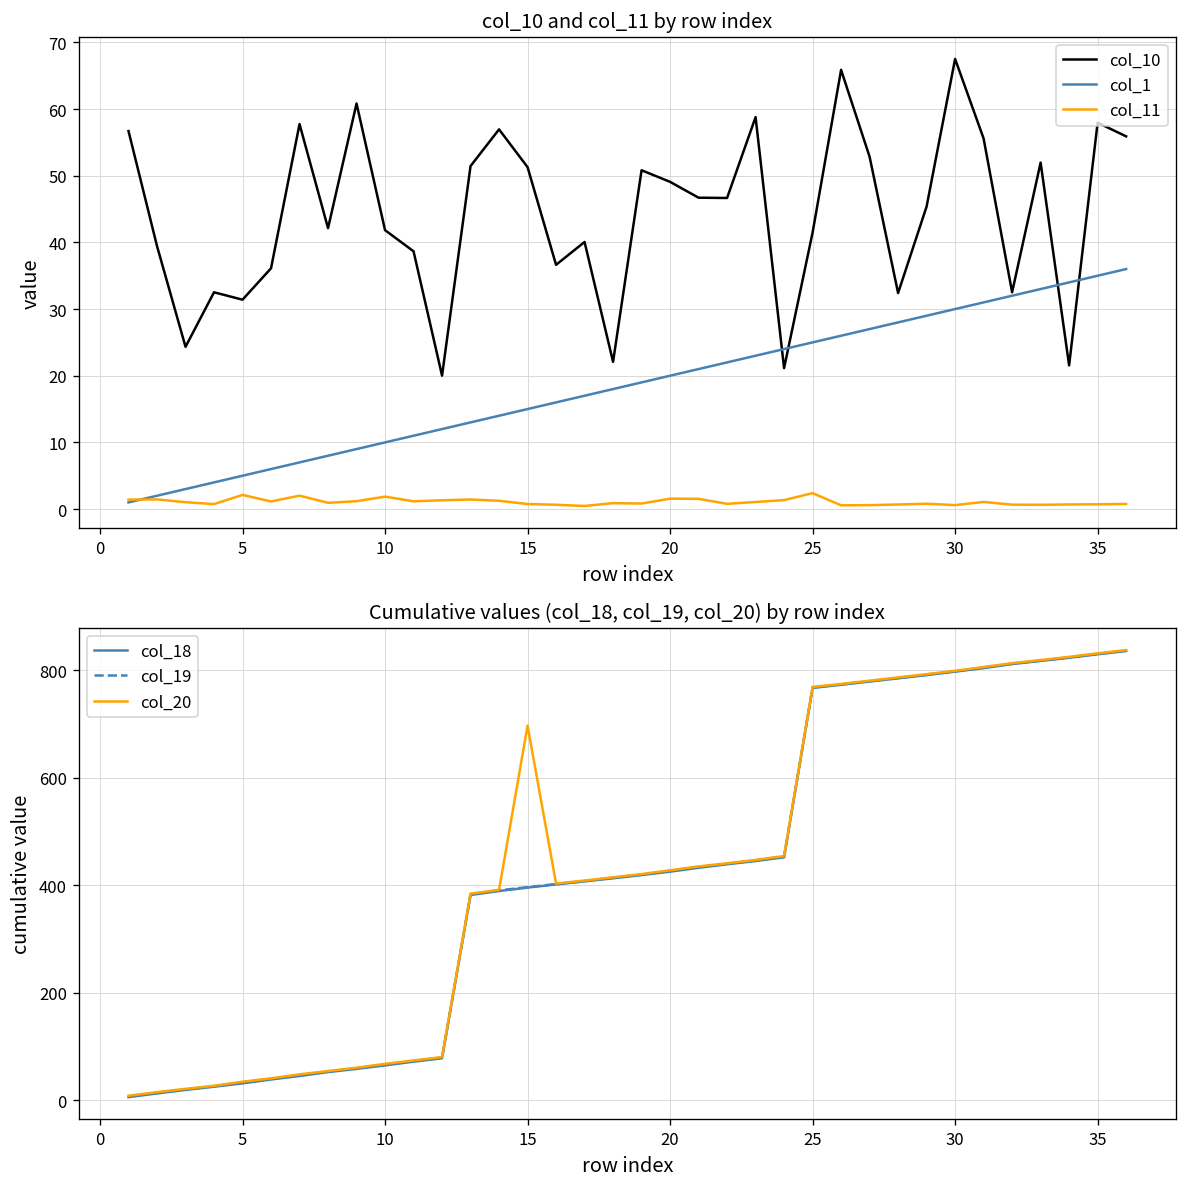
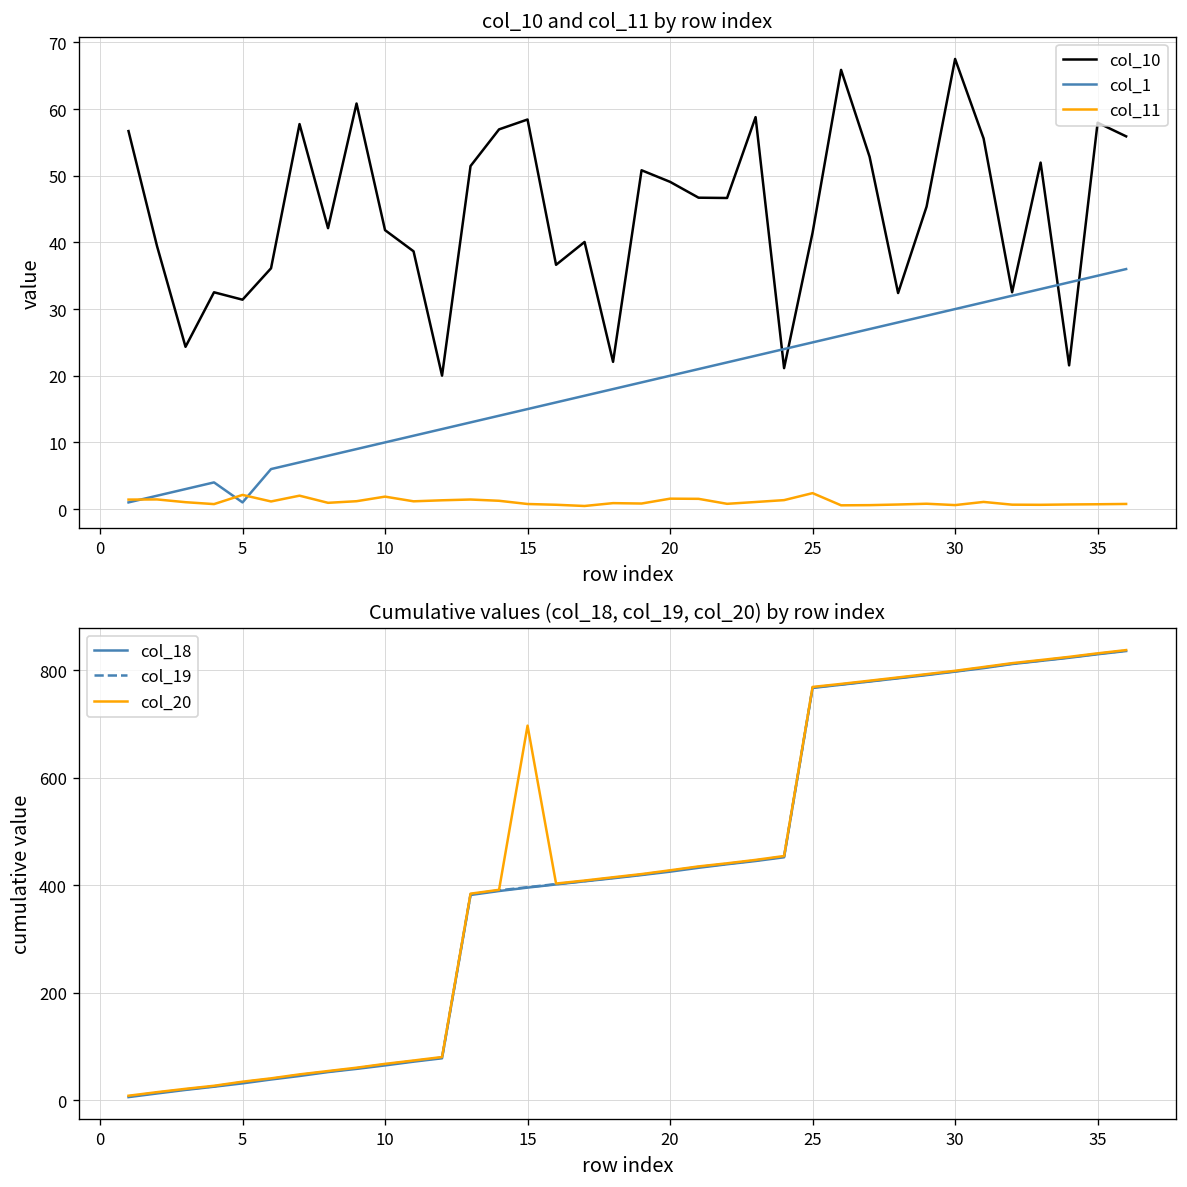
col_10 and col_11 by row index, col_1, 5: 5 -> 1
col_10 and col_11 by row index, col_10, 15: 51 -> 58
